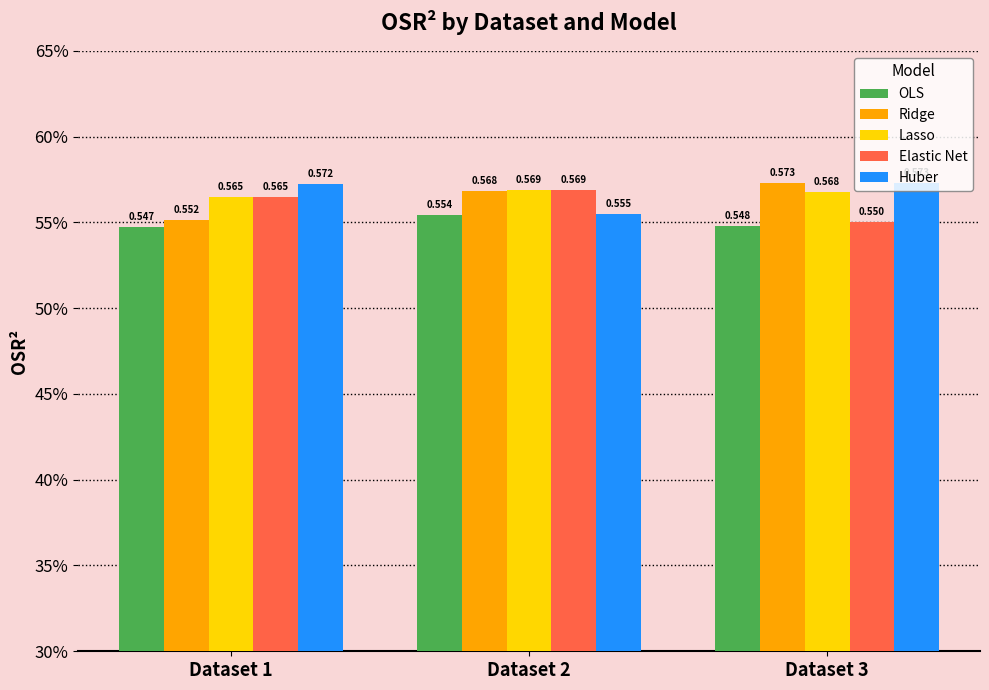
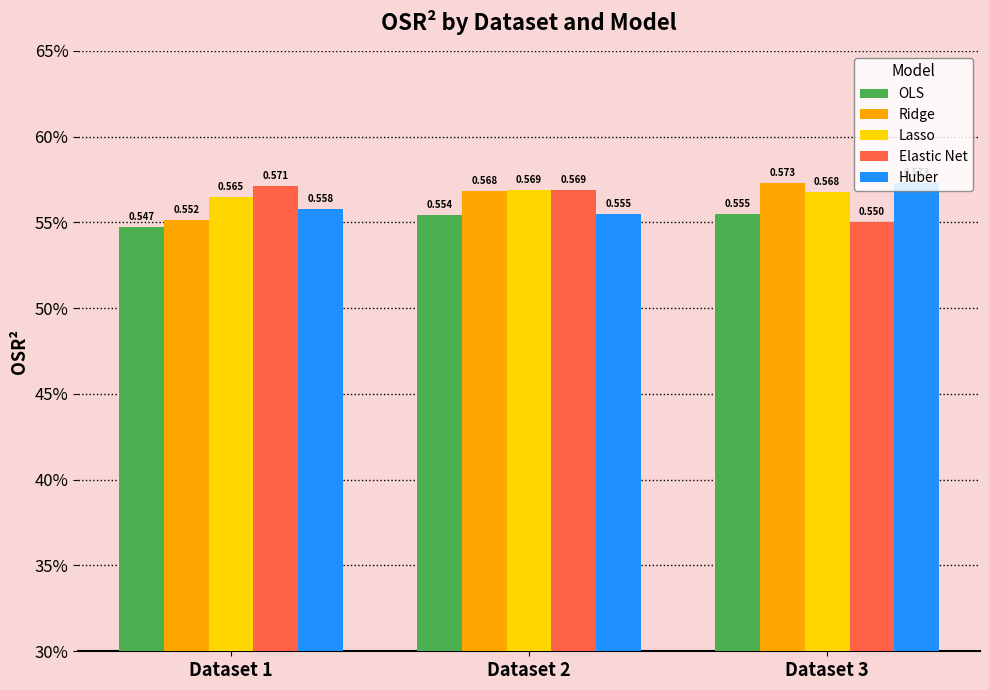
Elastic Net, Dataset 1: 0.565 -> 0.571
Huber, Dataset 1: 0.572 -> 0.558
OLS, Dataset 3: 0.548 -> 0.555
